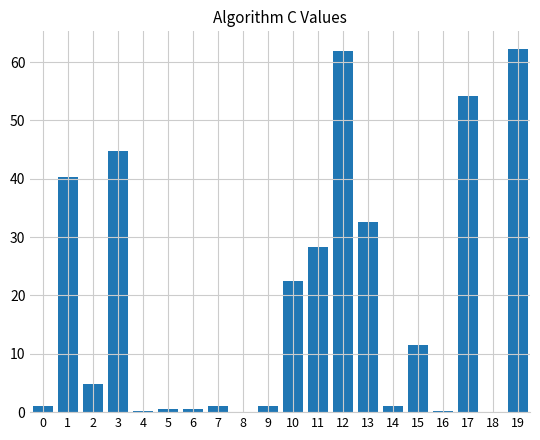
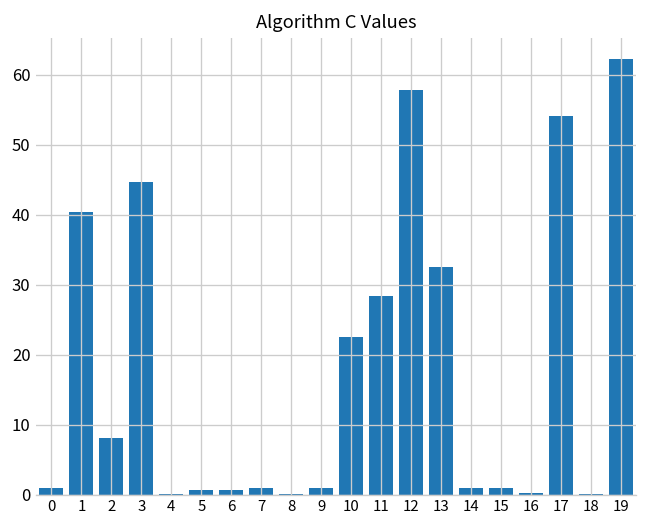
2: 5 -> 8
12: 62 -> 58
15: 12 -> 1
